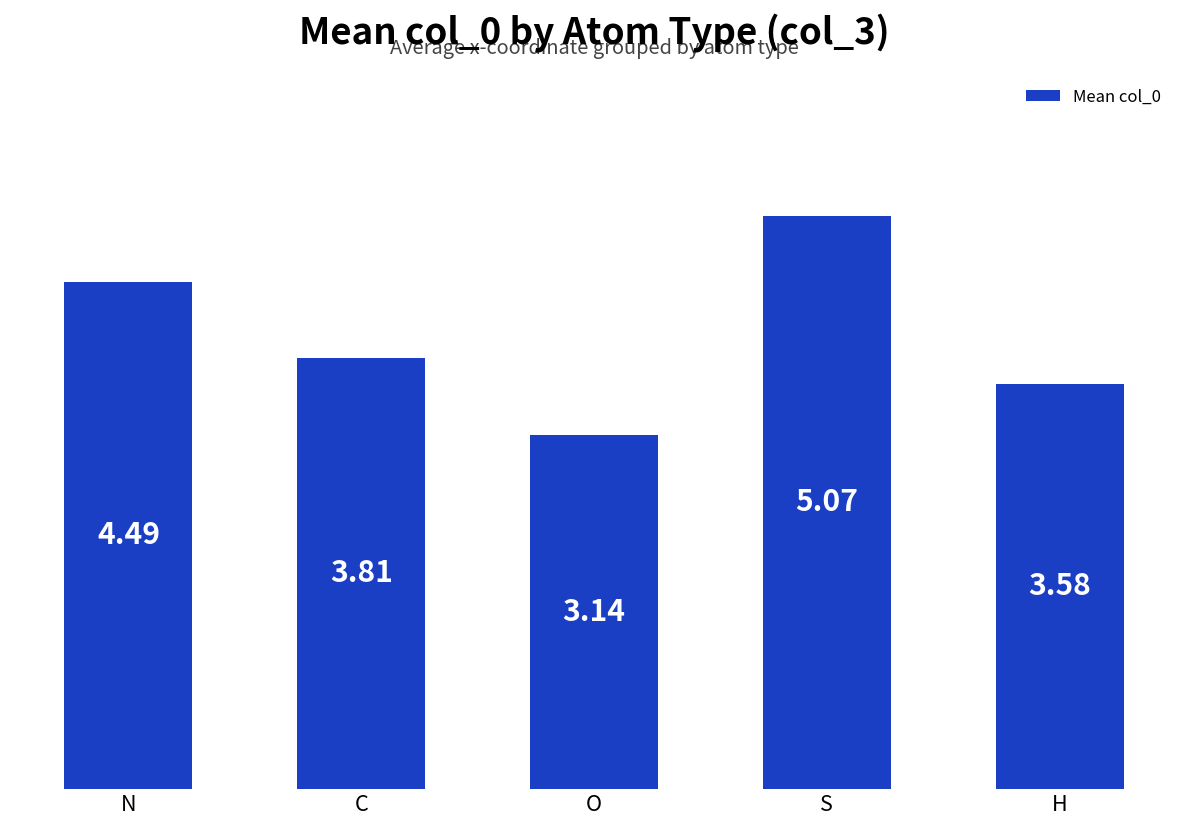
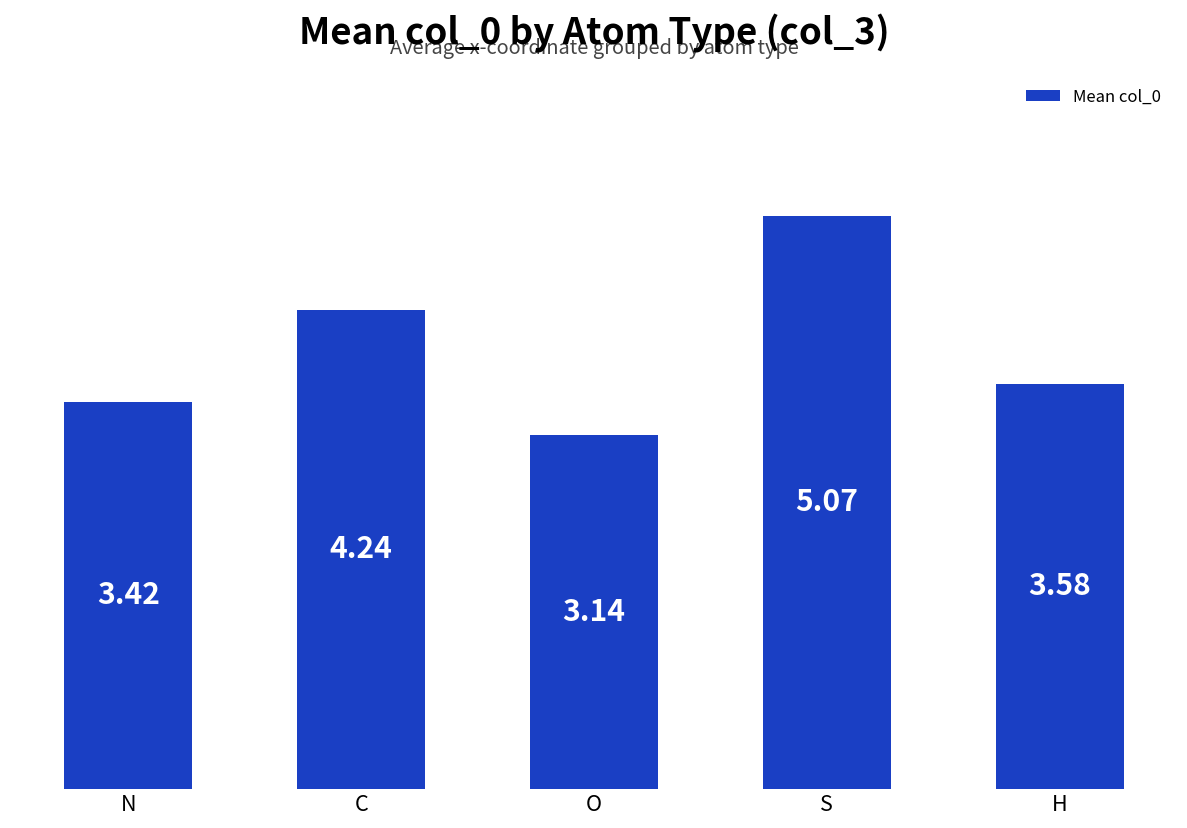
N: 4.49 -> 3.42
C: 3.81 -> 4.24
